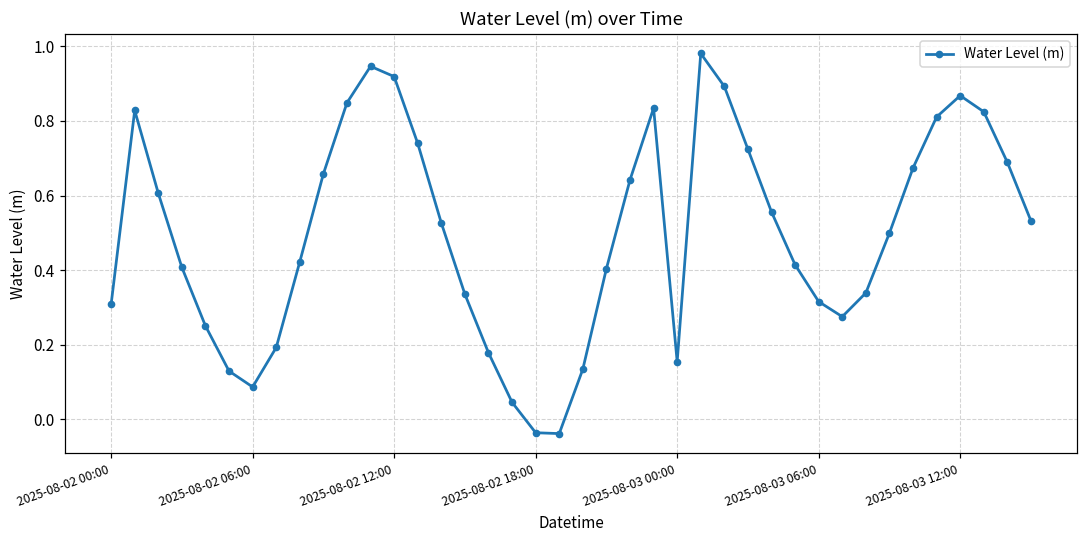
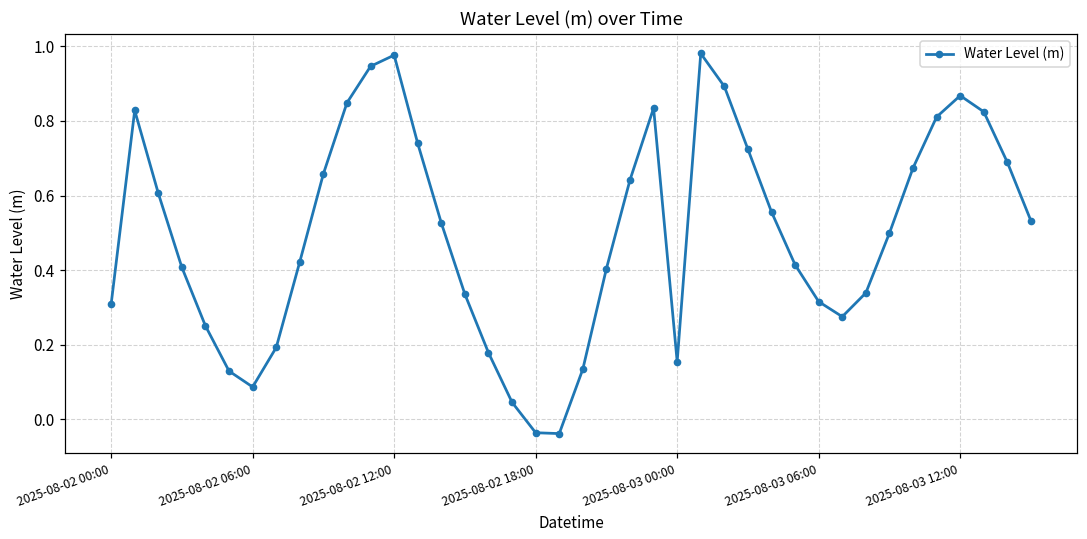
2025-08-02 12:00: 0.92 -> 0.98
